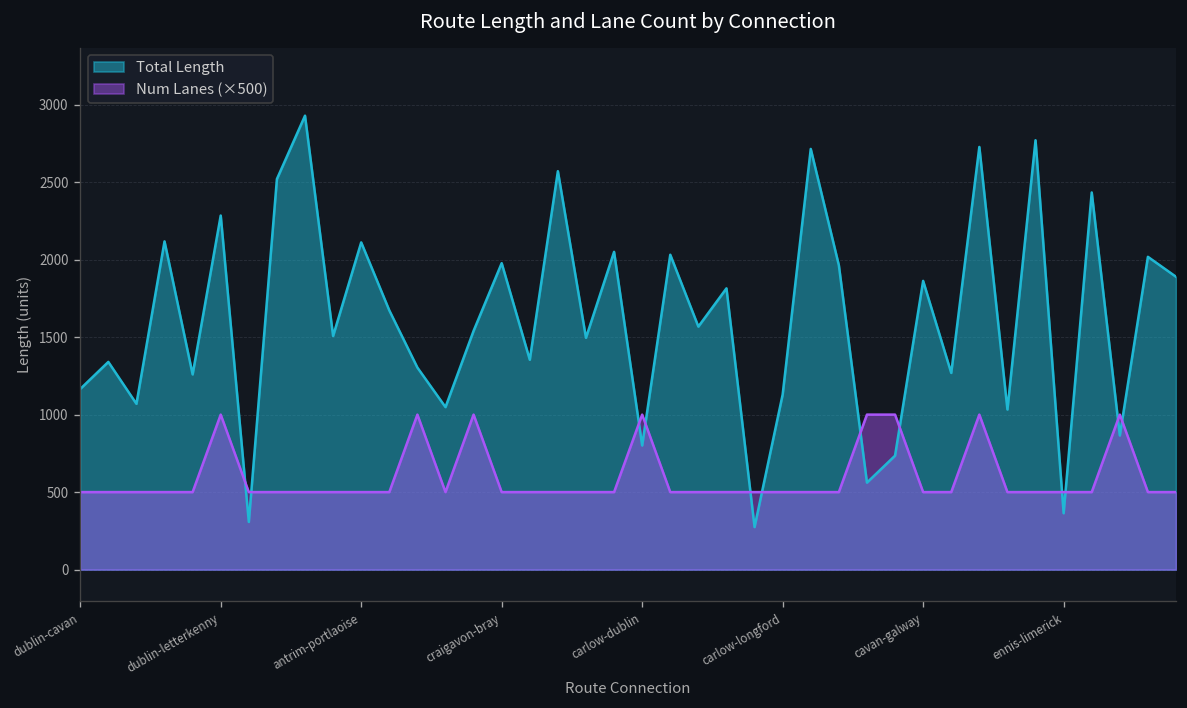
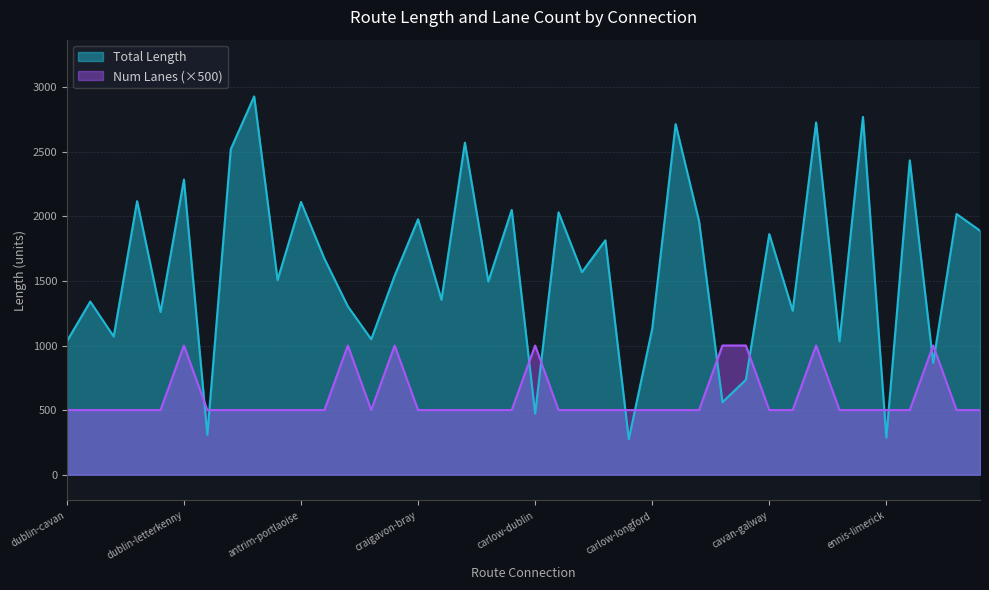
Total Length, dublin-cavan: 1170 -> 1030
Total Length, carlow-dublin: 800 -> 470
Total Length, ennis-limerick: 360 -> 290
